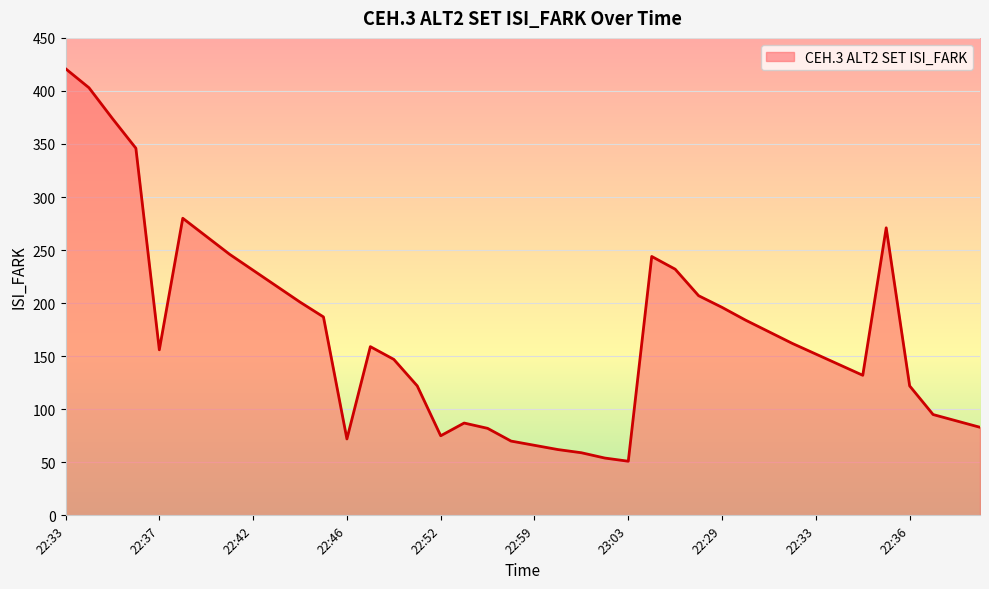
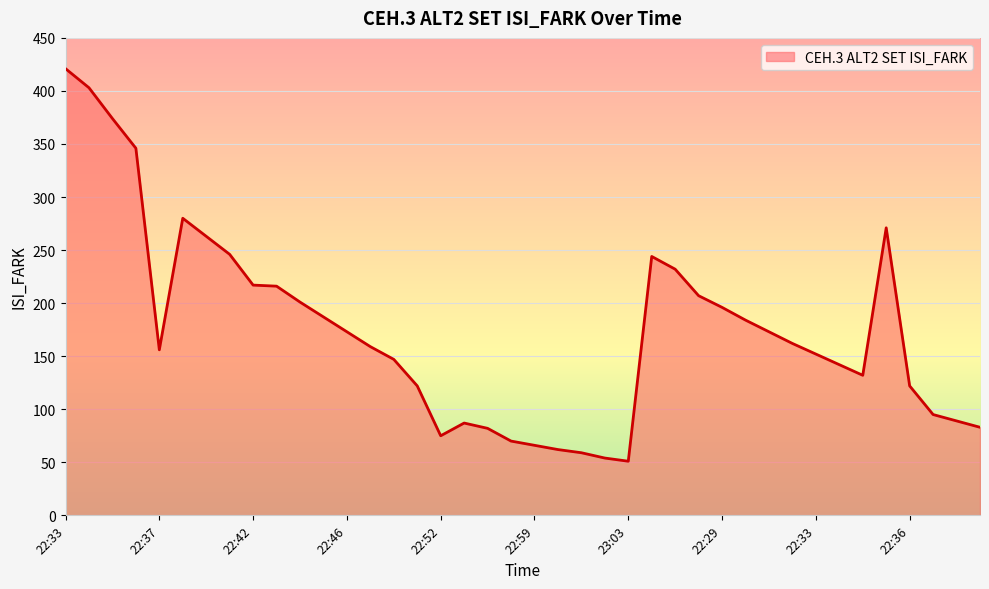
22:42: 231 -> 217
22:46: 72 -> 173
